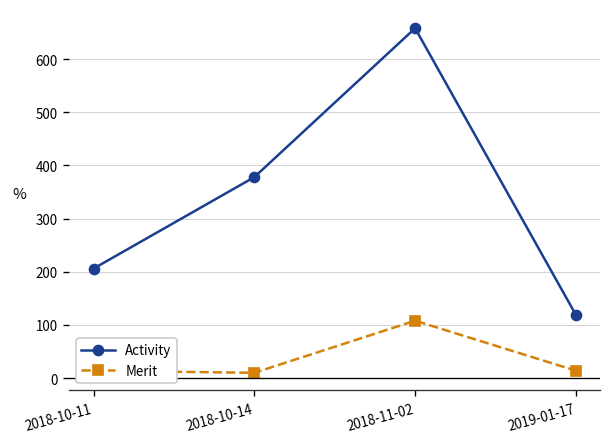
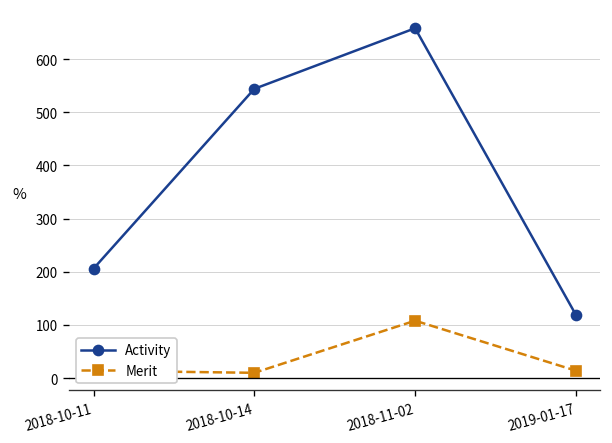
Activity, 2018-10-14: 380 -> 540
